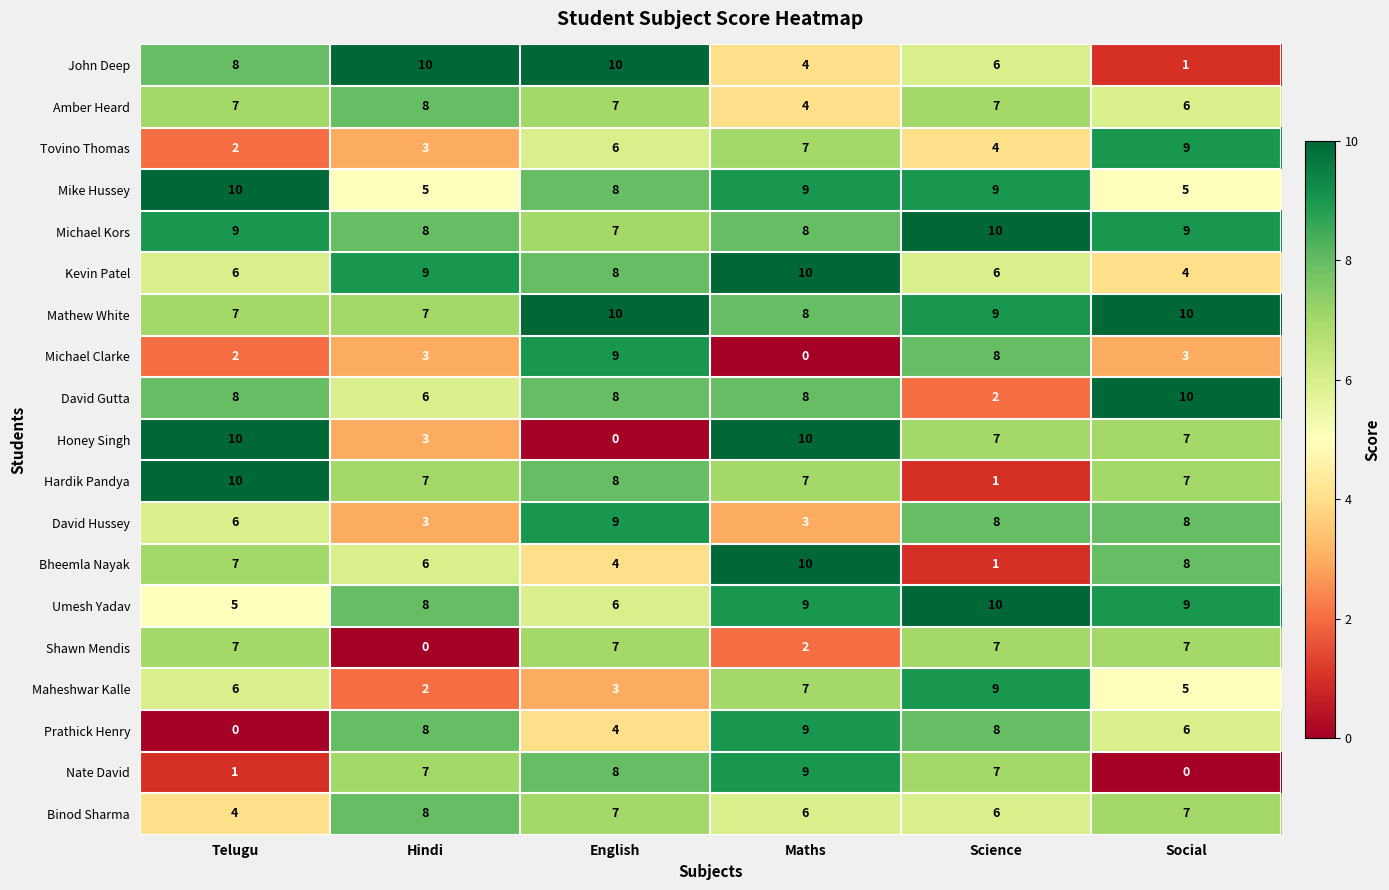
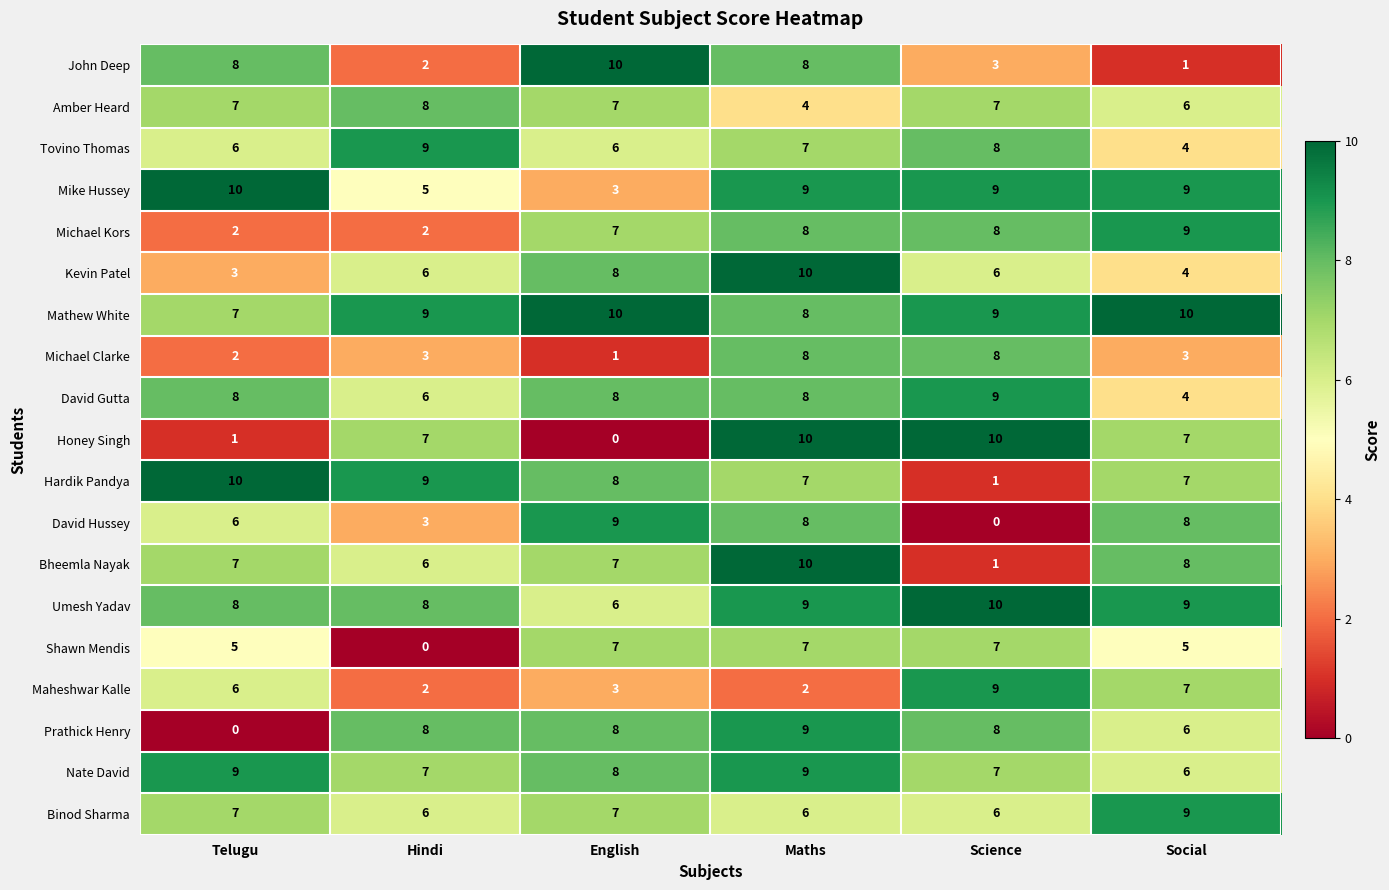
John Deep, Hindi: 10 -> 2
John Deep, Maths: 4 -> 8
John Deep, Science: 6 -> 3
Tovino Thomas, Telugu: 2 -> 6
Tovino Thomas, Hindi: 3 -> 9
Tovino Thomas, Science: 4 -> 8
Tovino Thomas, Social: 9 -> 4
Mike Hussey, English: 8 -> 3
Mike Hussey, Social: 5 -> 9
Michael Kors, Telugu: 9 -> 2
Michael Kors, Hindi: 8 -> 2
Michael Kors, Science: 10 -> 8
Kevin Patel, Telugu: 6 -> 3
Kevin Patel, Hindi: 9 -> 6
Mathew White, Hindi: 7 -> 9
Michael Clarke, English: 9 -> 1
Michael Clarke, Maths: 0 -> 8
David Gutta, Science: 2 -> 9
David Gutta, Social: 10 -> 4
Honey Singh, Telugu: 10 -> 1
Honey Singh, Hindi: 3 -> 7
Honey Singh, Science: 7 -> 10
Hardik Pandya, Hindi: 7 -> 9
David Hussey, Maths: 3 -> 8
David Hussey, Science: 8 -> 0
Bheemla Nayak, English: 4 -> 7
Umesh Yadav, Telugu: 5 -> 8
Shawn Mendis, Telugu: 7 -> 5
Shawn Mendis, Maths: 2 -> 7
Shawn Mendis, Social: 7 -> 5
Maheshwar Kalle, Maths: 7 -> 2
Maheshwar Kalle, Social: 5 -> 7
Prathick Henry, English: 4 -> 8
Nate David, Telugu: 1 -> 9
Nate David, Social: 0 -> 6
Binod Sharma, Telugu: 4 -> 7
Binod Sharma, Hindi: 8 -> 6
Binod Sharma, Social: 7 -> 9
